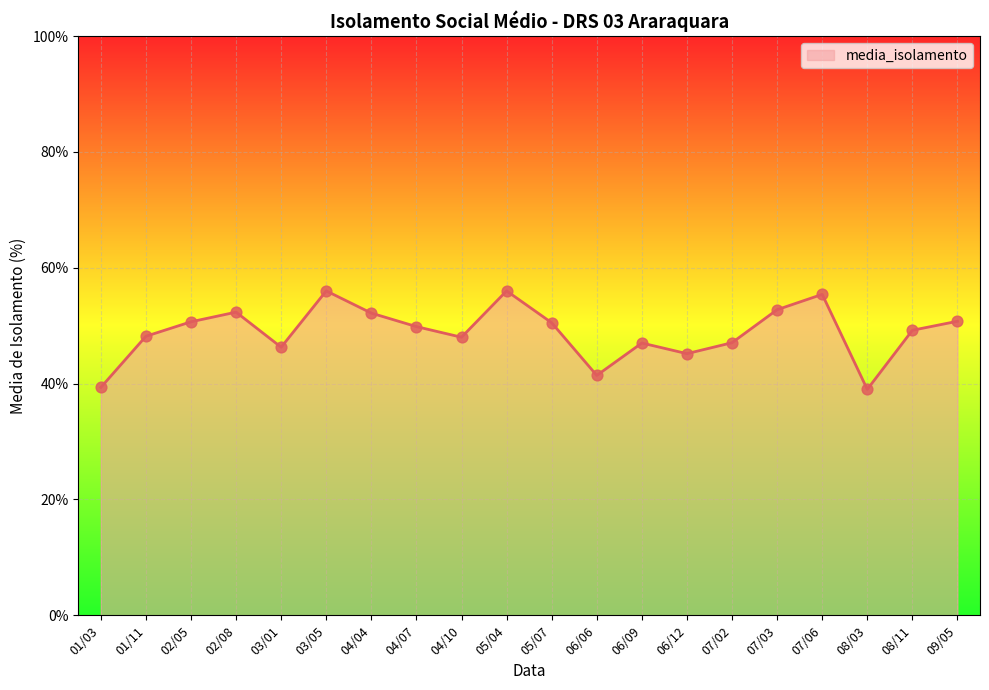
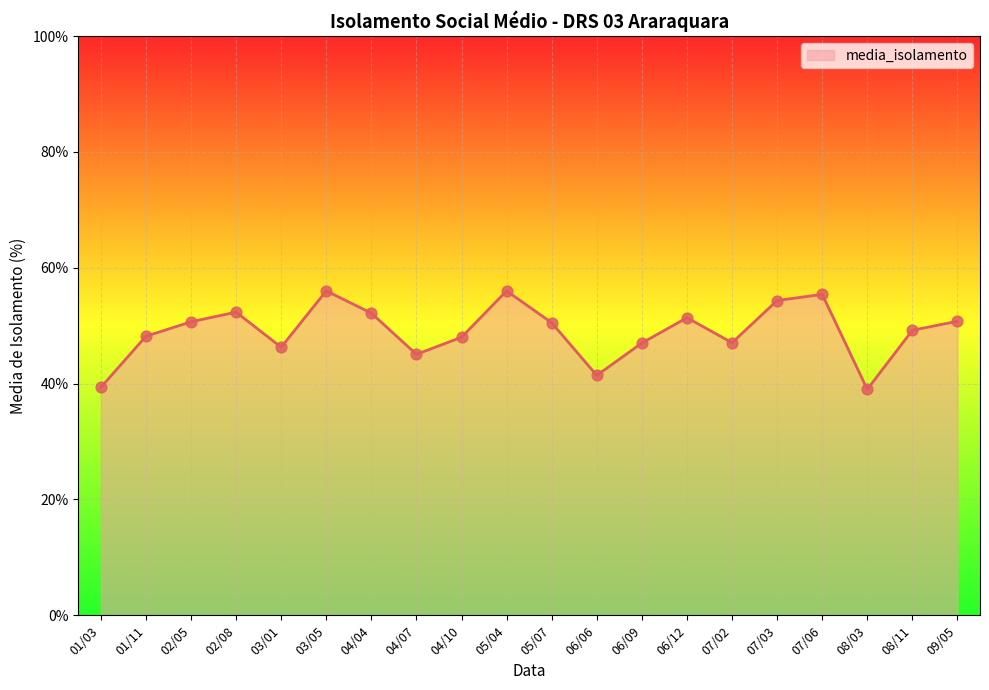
04/07: 50% -> 45%
06/12: 45% -> 51%
07/03: 53% -> 54%
